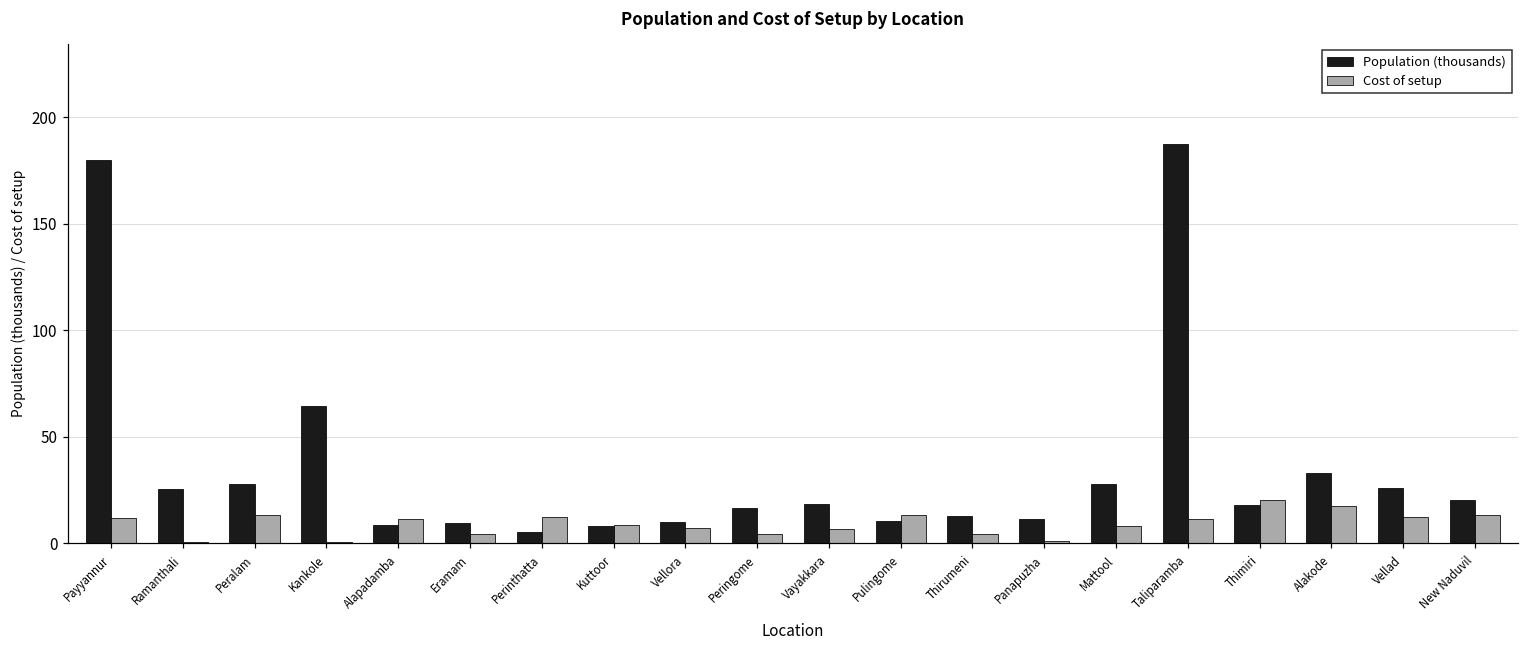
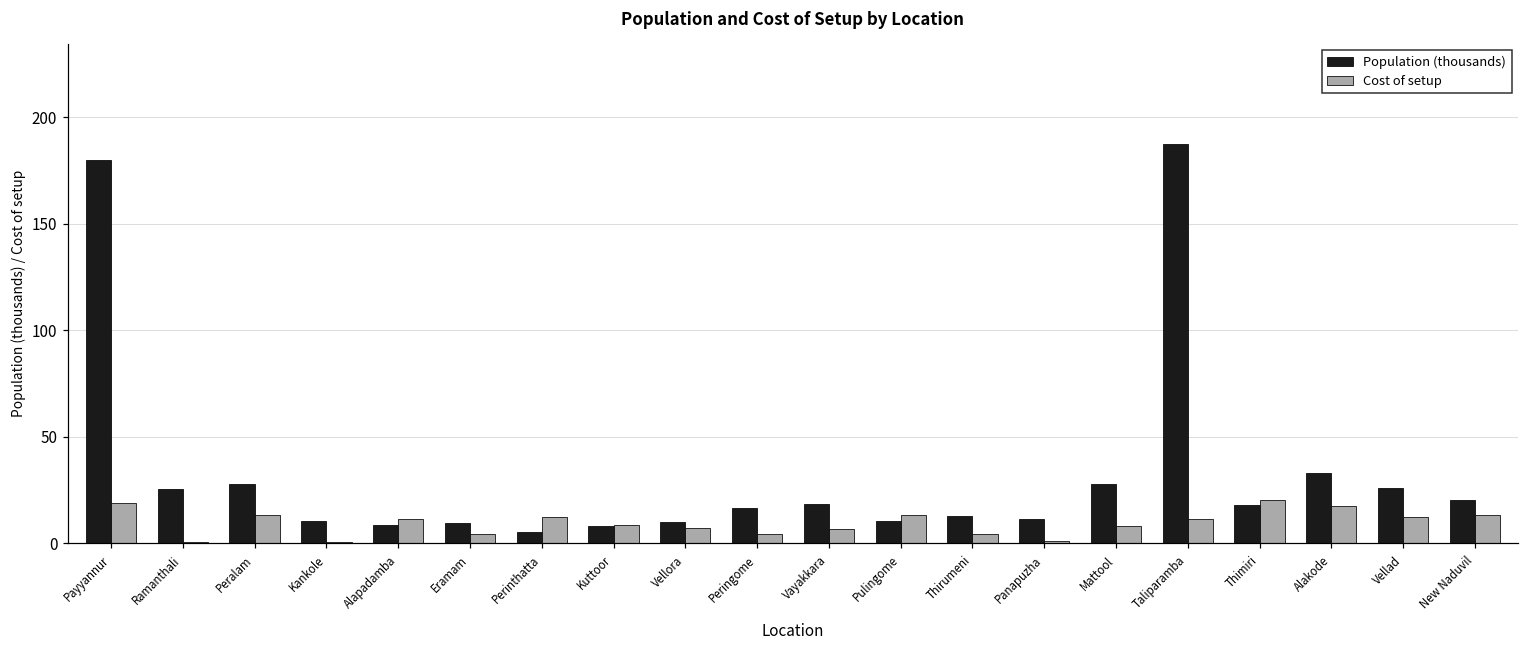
Cost of setup, Payyannur: 12 -> 19
Population (thousands), Kankole: 65 -> 11
